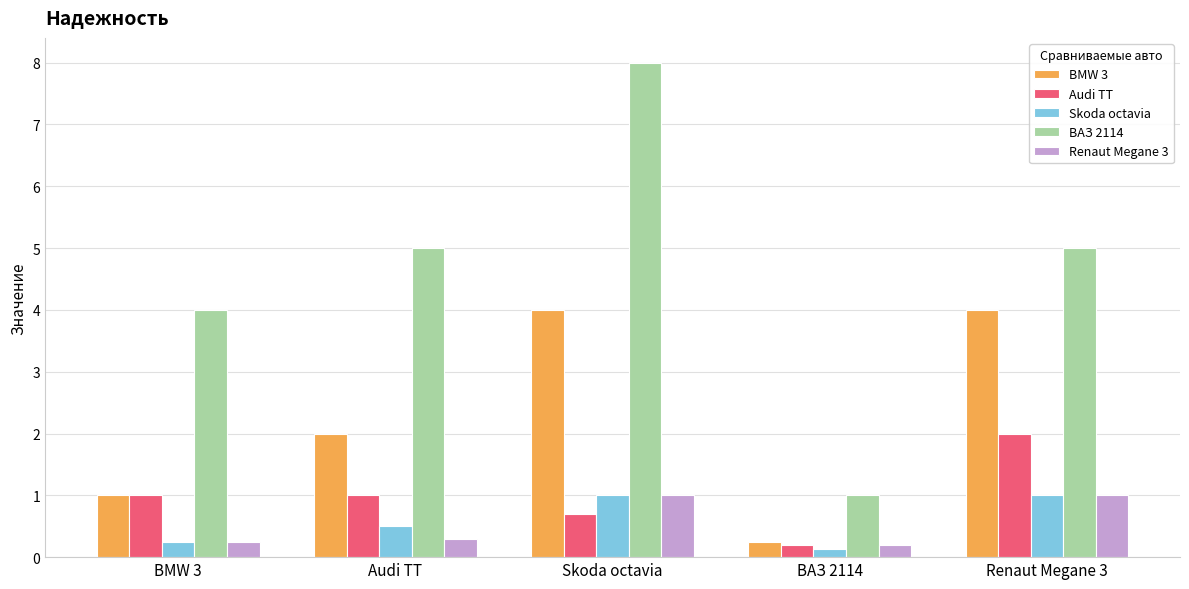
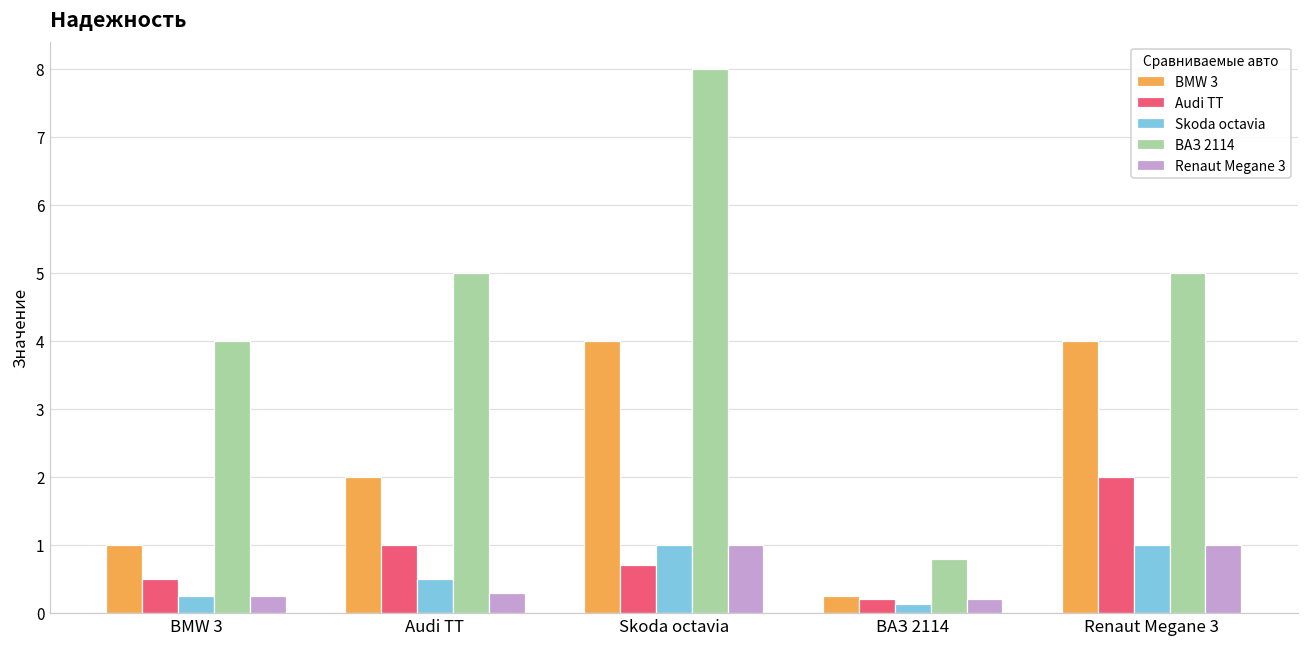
Audi TT, BMW 3: 1.0 -> 0.5
ВАЗ 2114, ВАЗ 2114: 1.0 -> 0.8
